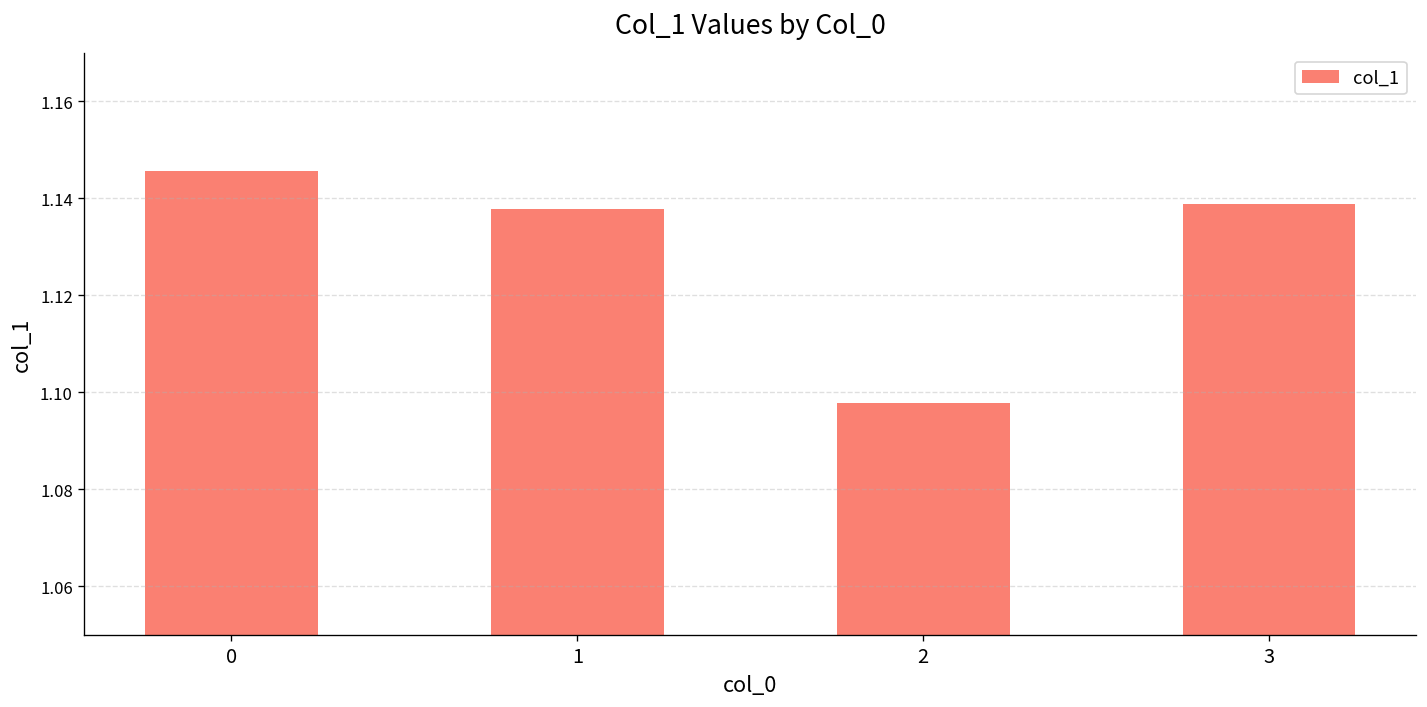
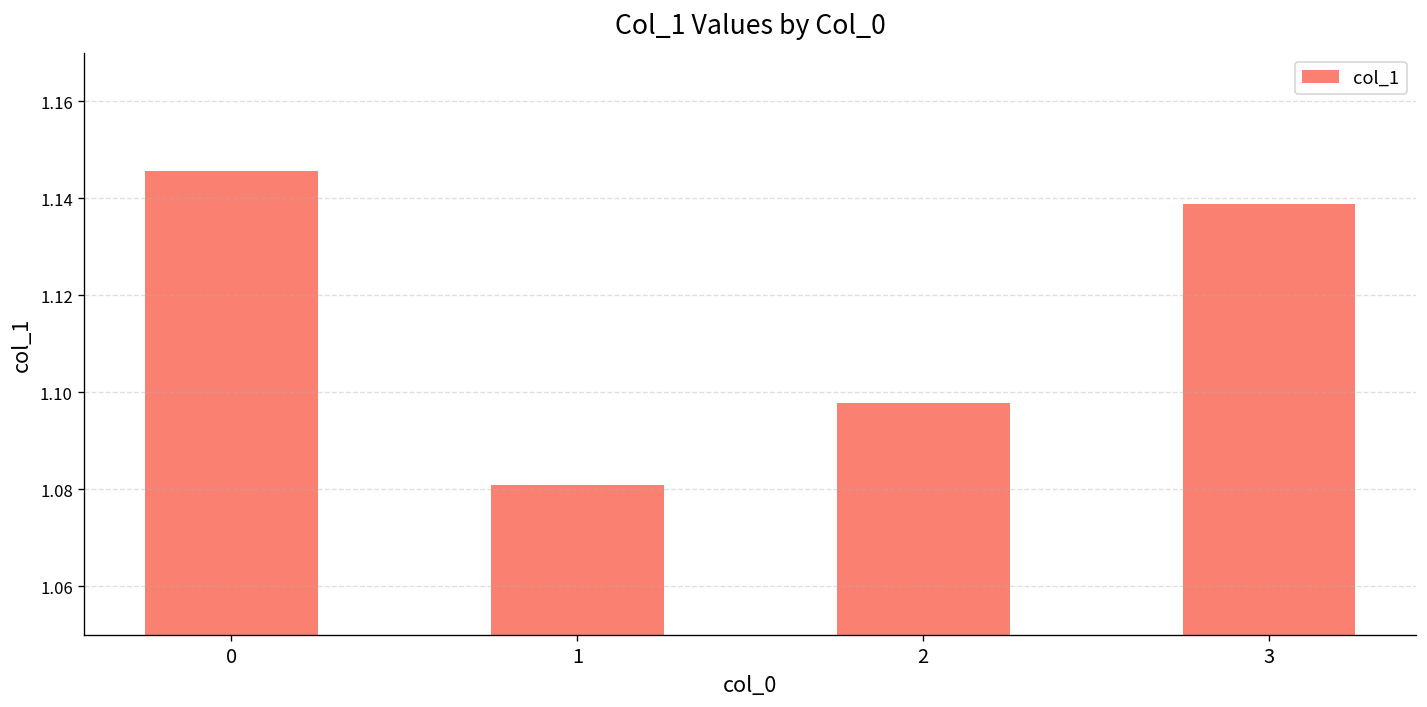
1: 1.138 -> 1.081
